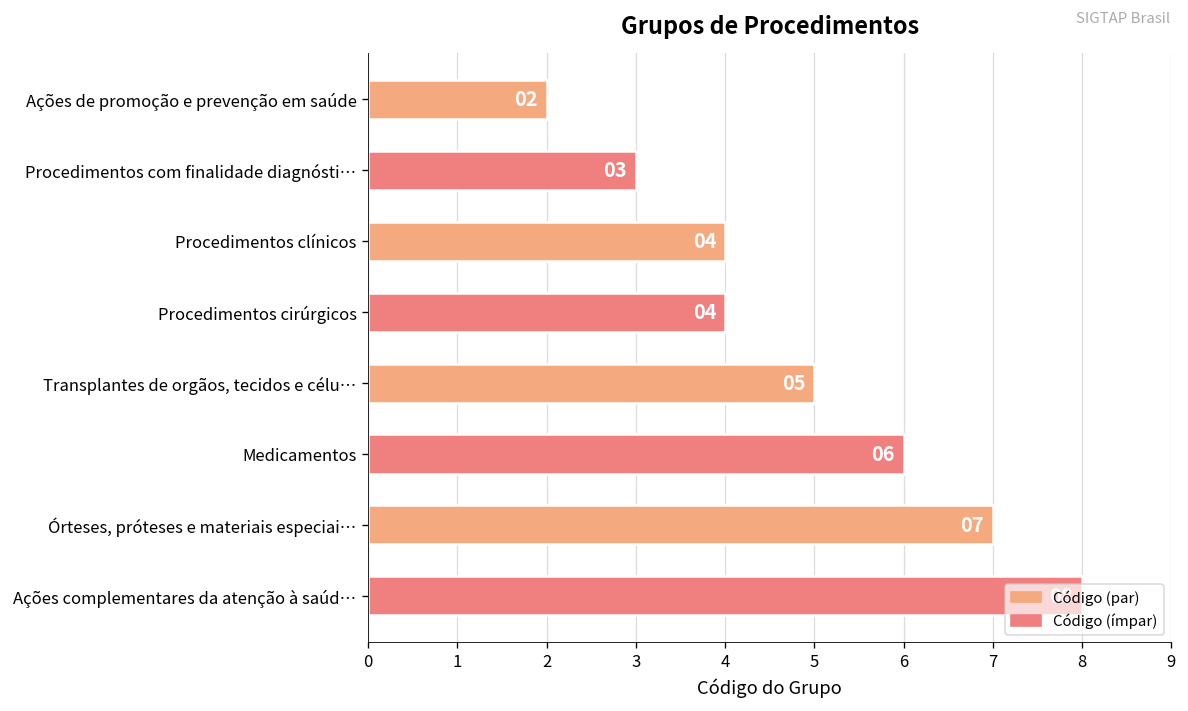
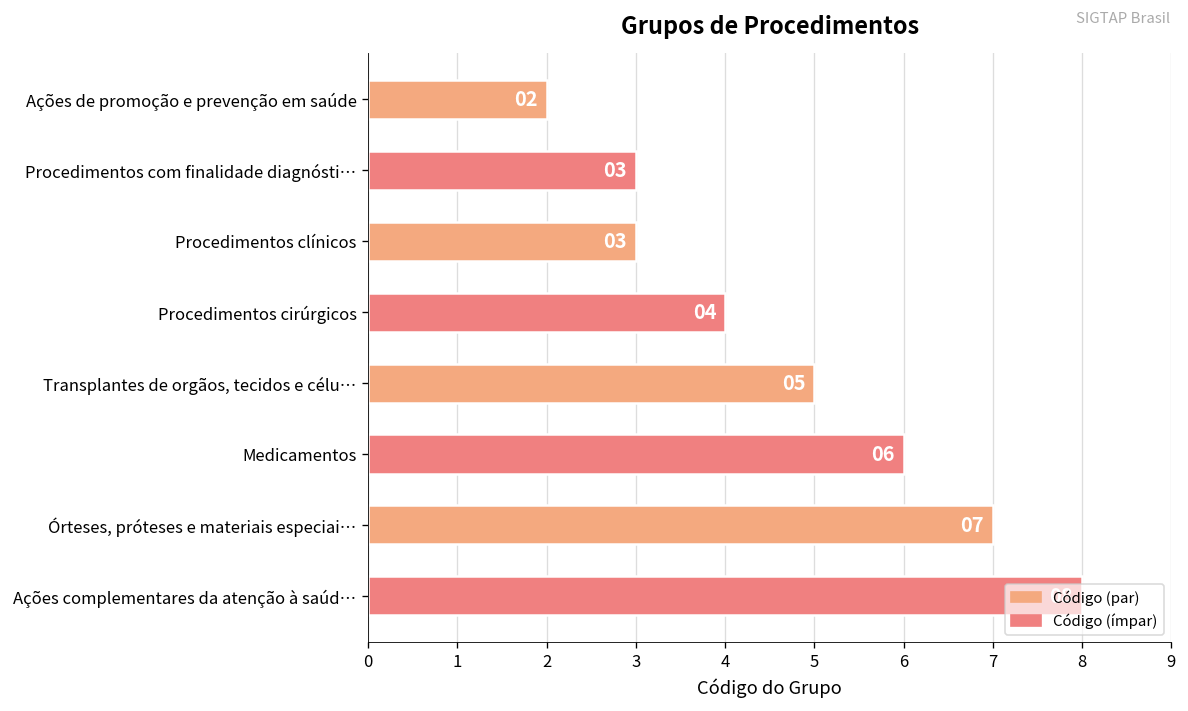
Procedimentos clínicos: 04 -> 03
